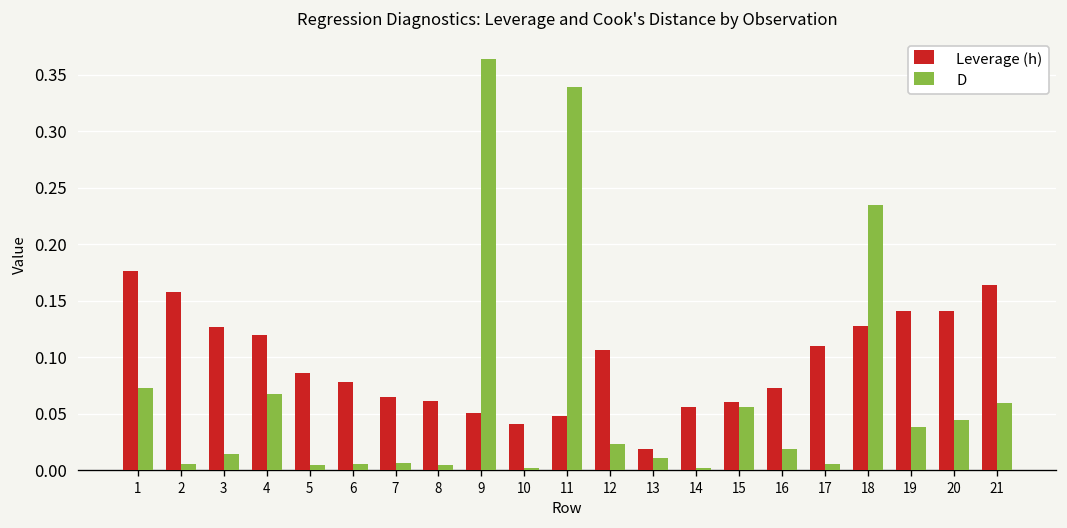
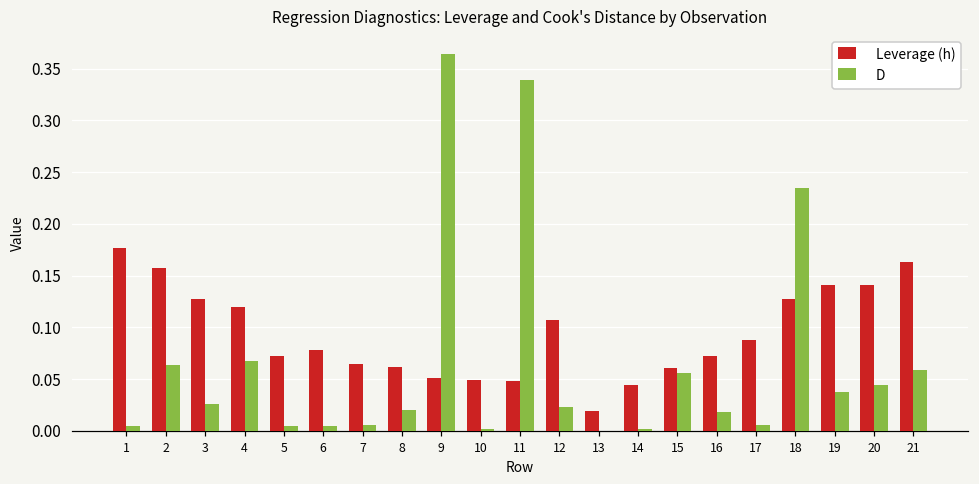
D, 1: 0.07 -> 0.00
D, 2: 0.01 -> 0.06
D, 3: 0.01 -> 0.03
Leverage (h), 5: 0.09 -> 0.07
D, 8: 0.00 -> 0.02
Leverage (h), 10: 0.04 -> 0.05
D, 13: 0.01 -> 0.00
Leverage (h), 14: 0.06 -> 0.04
Leverage (h), 17: 0.11 -> 0.09
